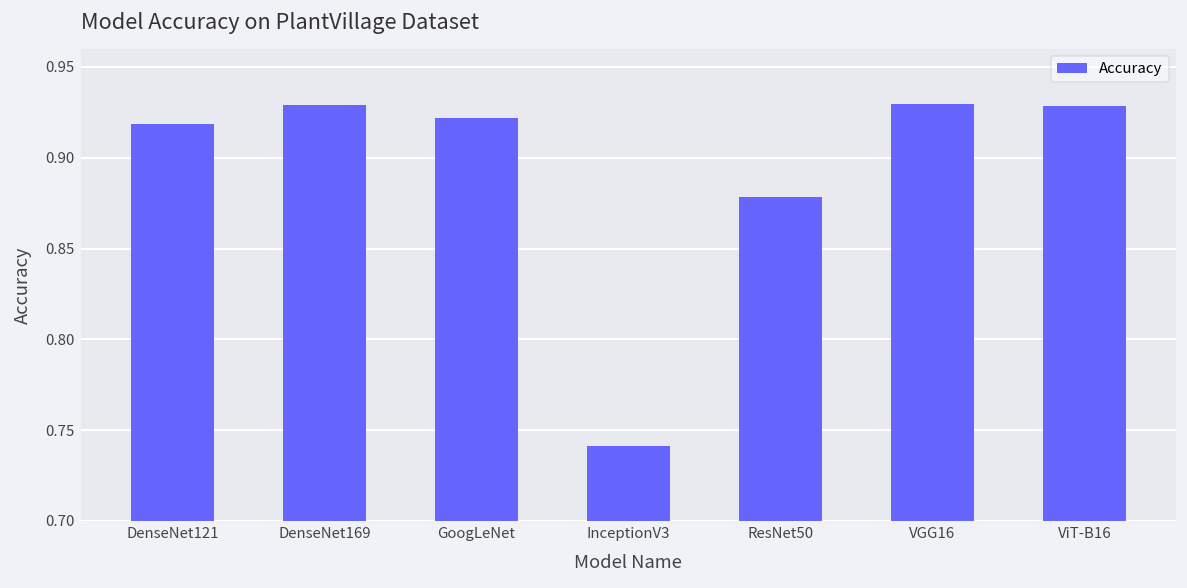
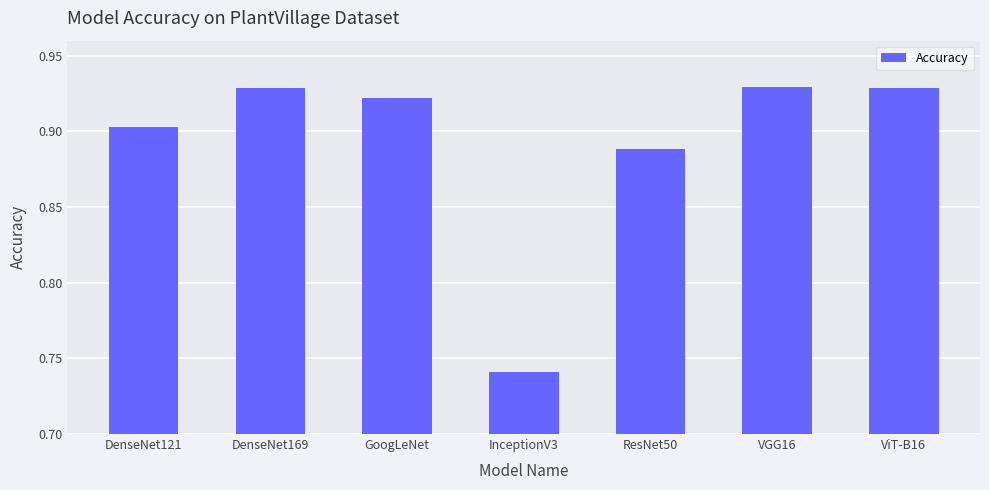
DenseNet121: 0.919 -> 0.903
ResNet50: 0.878 -> 0.889
